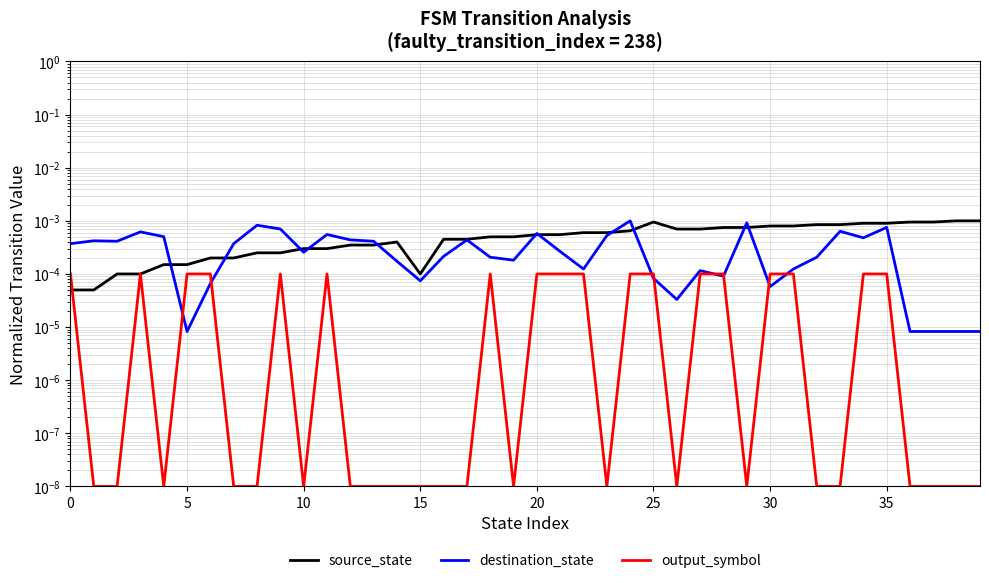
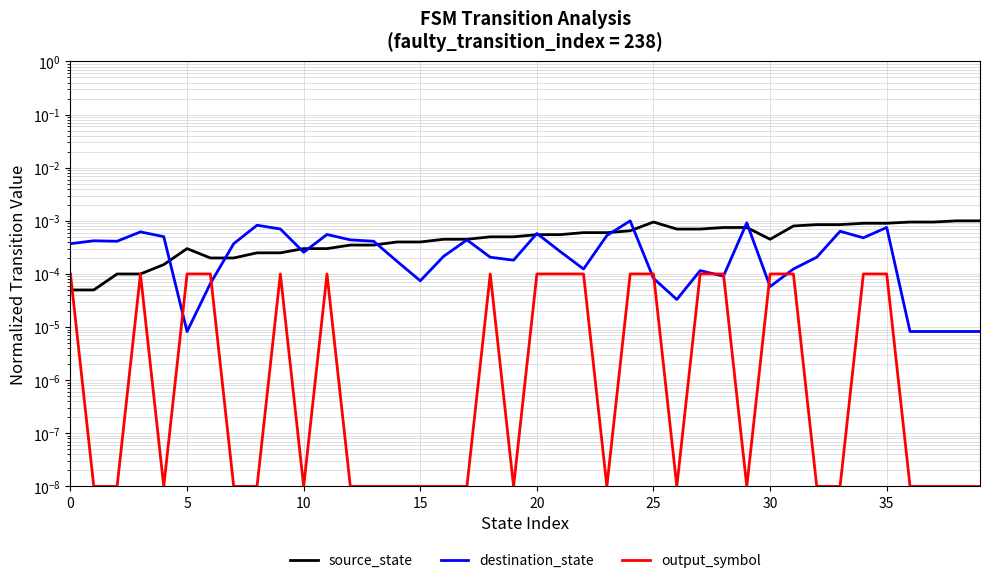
source_state, 5: 0.00015 -> 0.0003
source_state, 15: 0.00010 -> 0.0004
source_state, 30: 0.0008 -> 0.0005
